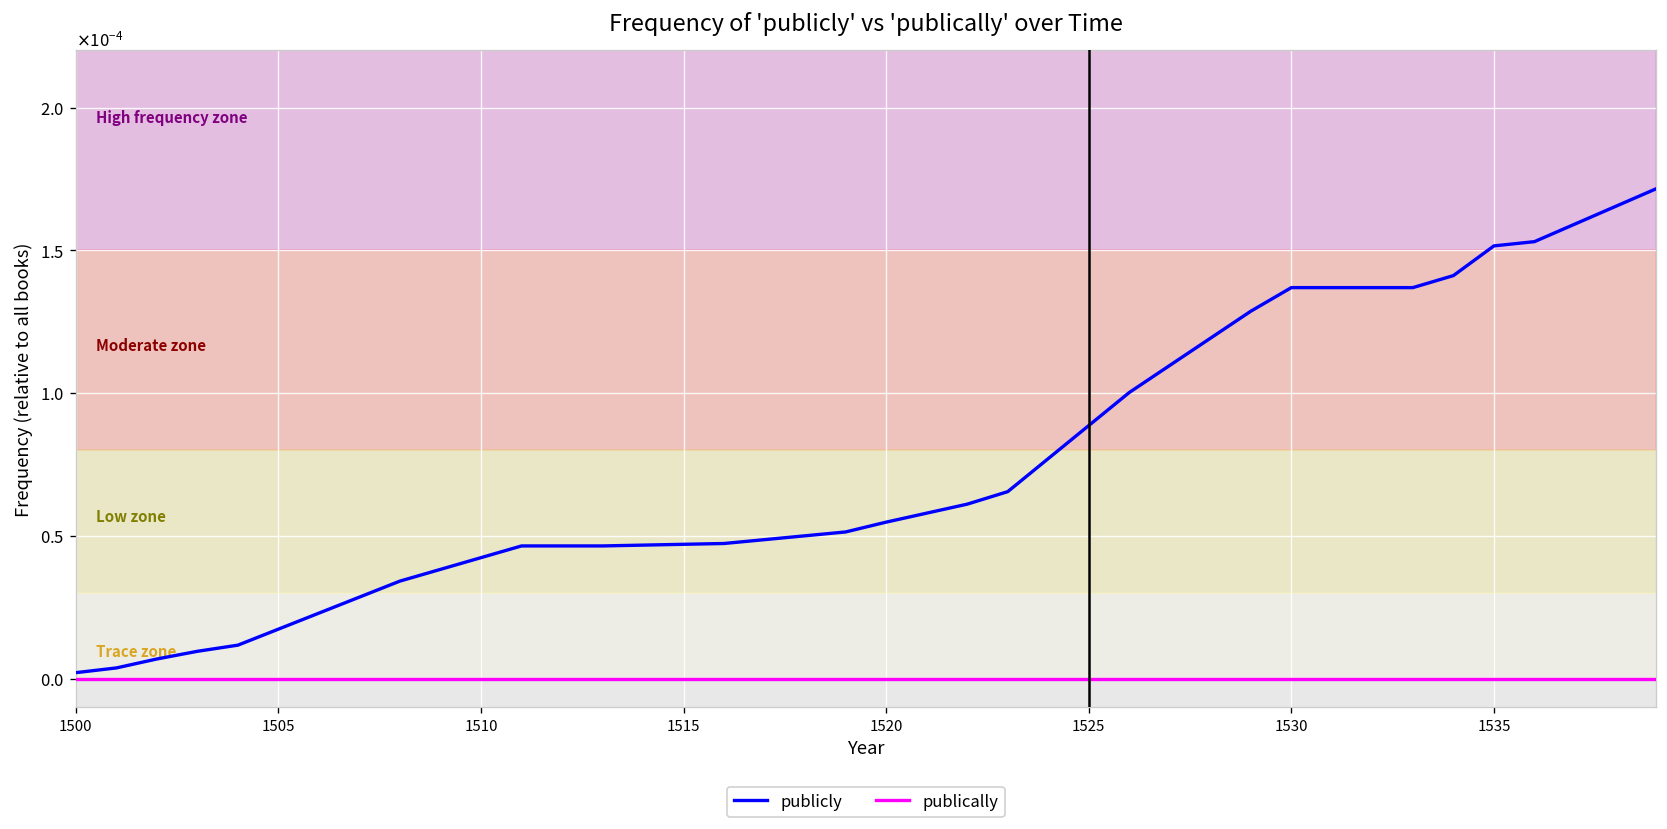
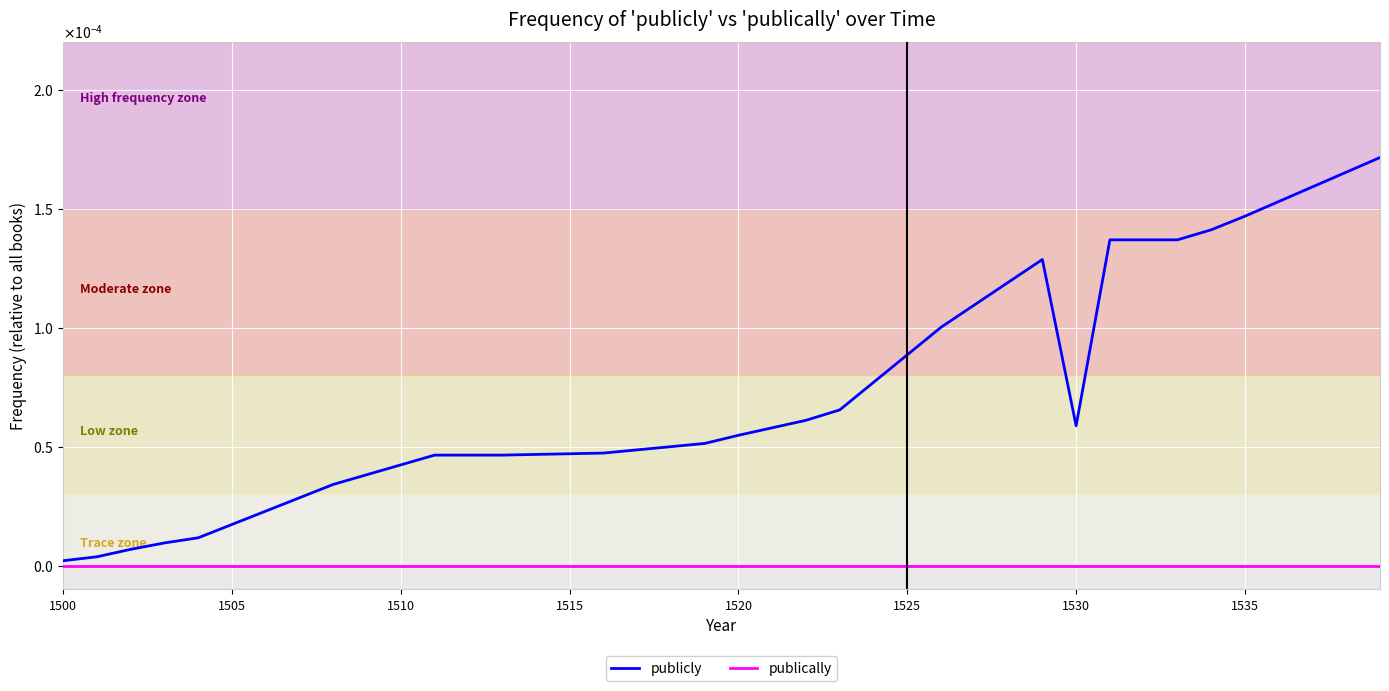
publicly, 1530: 0.000137 -> 0.000059
publicly, 1535: 0.000152 -> 0.000147
